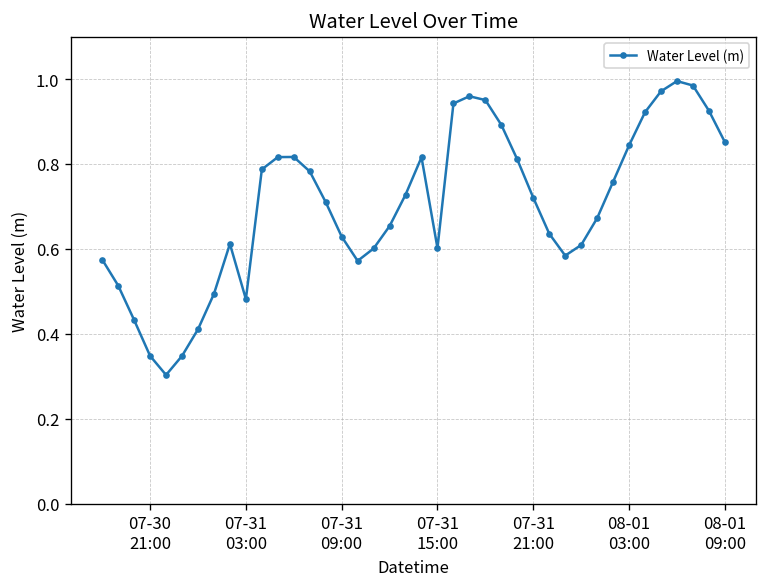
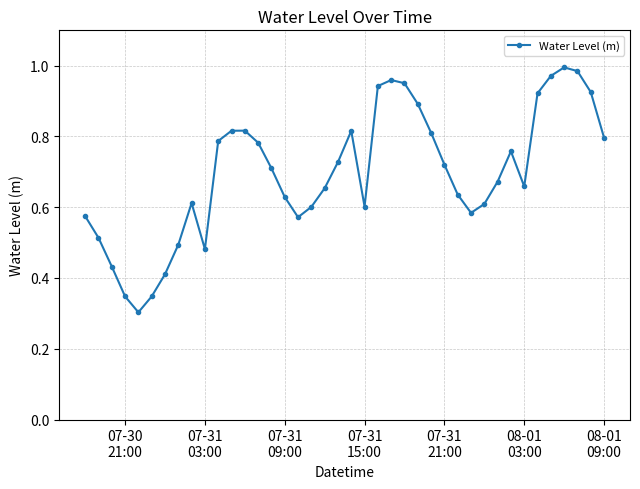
08-01 03:00: 0.84 -> 0.66
08-01 09:00: 0.85 -> 0.80
